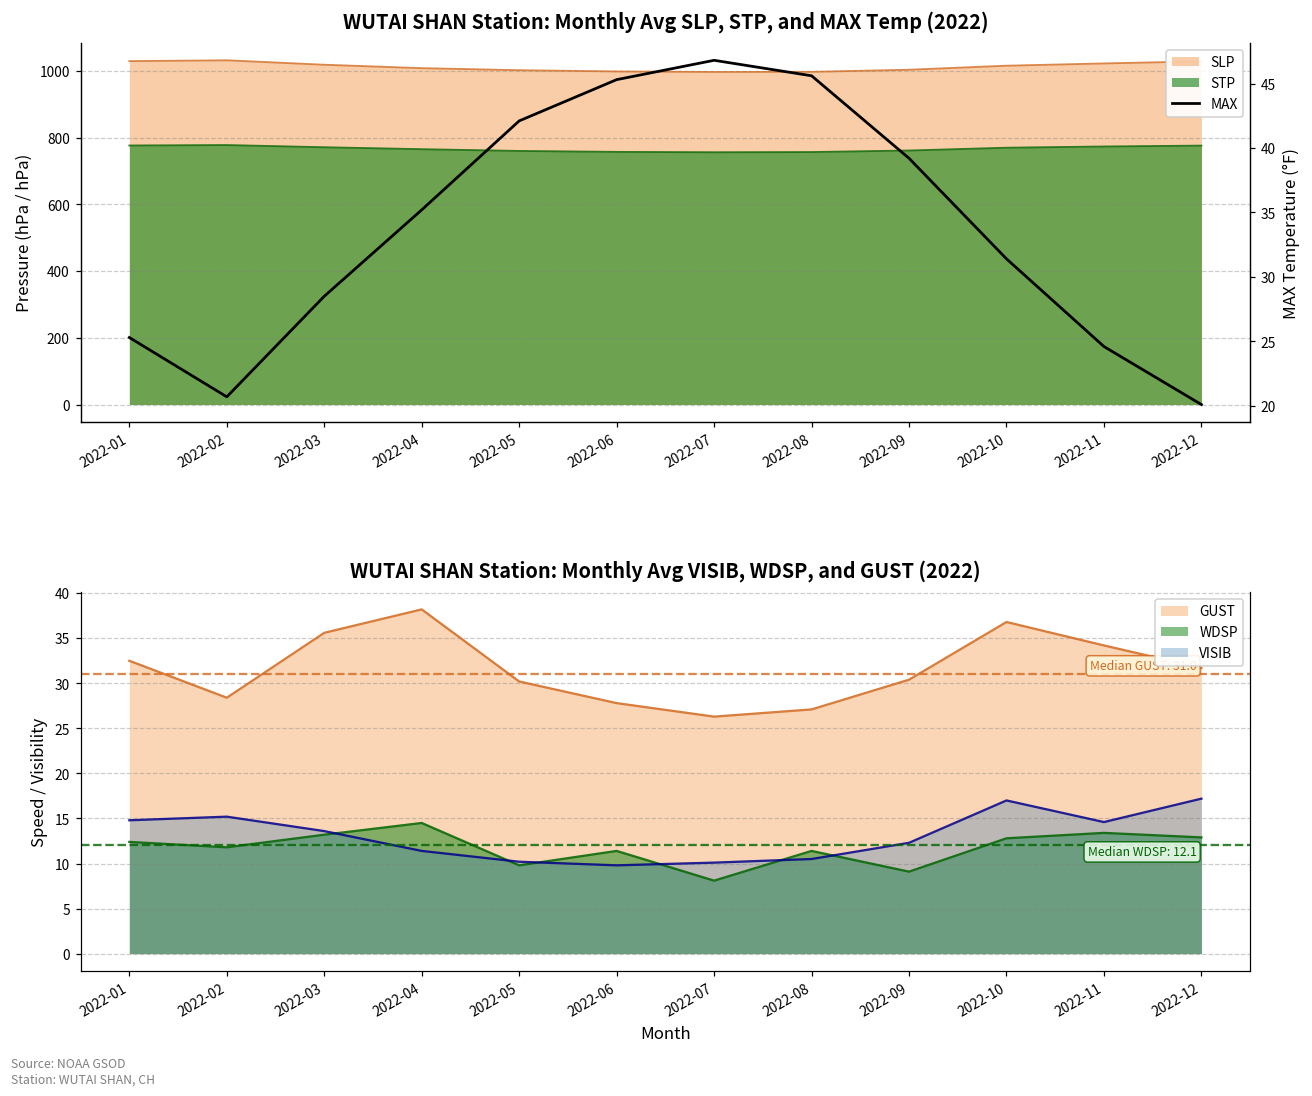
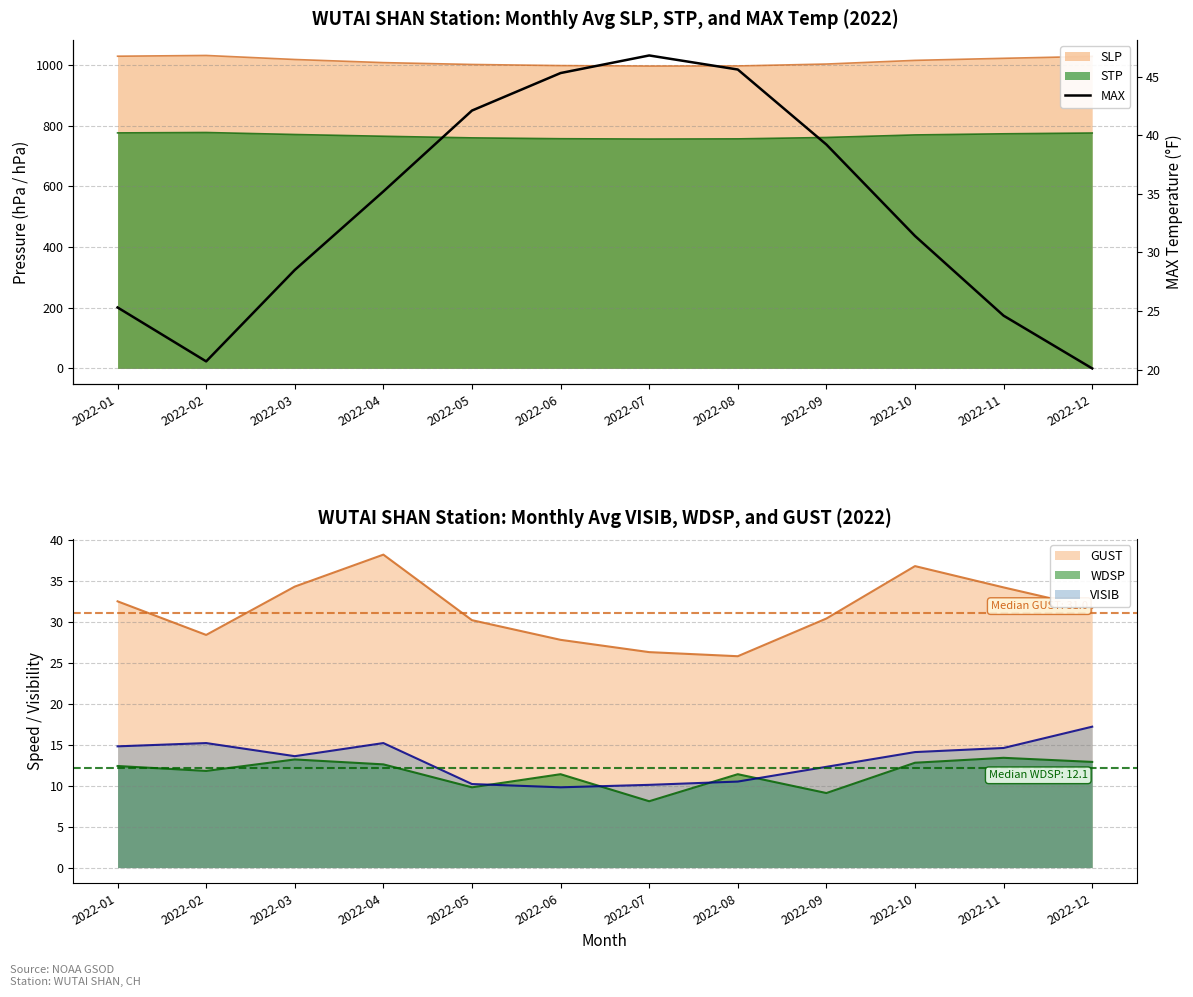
WUTAI SHAN Station: Monthly Avg VISIB, WDSP, and GUST (2022), GUST, 2022-03: 36 -> 34
WUTAI SHAN Station: Monthly Avg VISIB, WDSP, and GUST (2022), WDSP, 2022-04: 15 -> 13
WUTAI SHAN Station: Monthly Avg VISIB, WDSP, and GUST (2022), VISIB, 2022-04: 11 -> 15
WUTAI SHAN Station: Monthly Avg VISIB, WDSP, and GUST (2022), GUST, 2022-08: 27 -> 26
WUTAI SHAN Station: Monthly Avg VISIB, WDSP, and GUST (2022), VISIB, 2022-10: 17 -> 14
